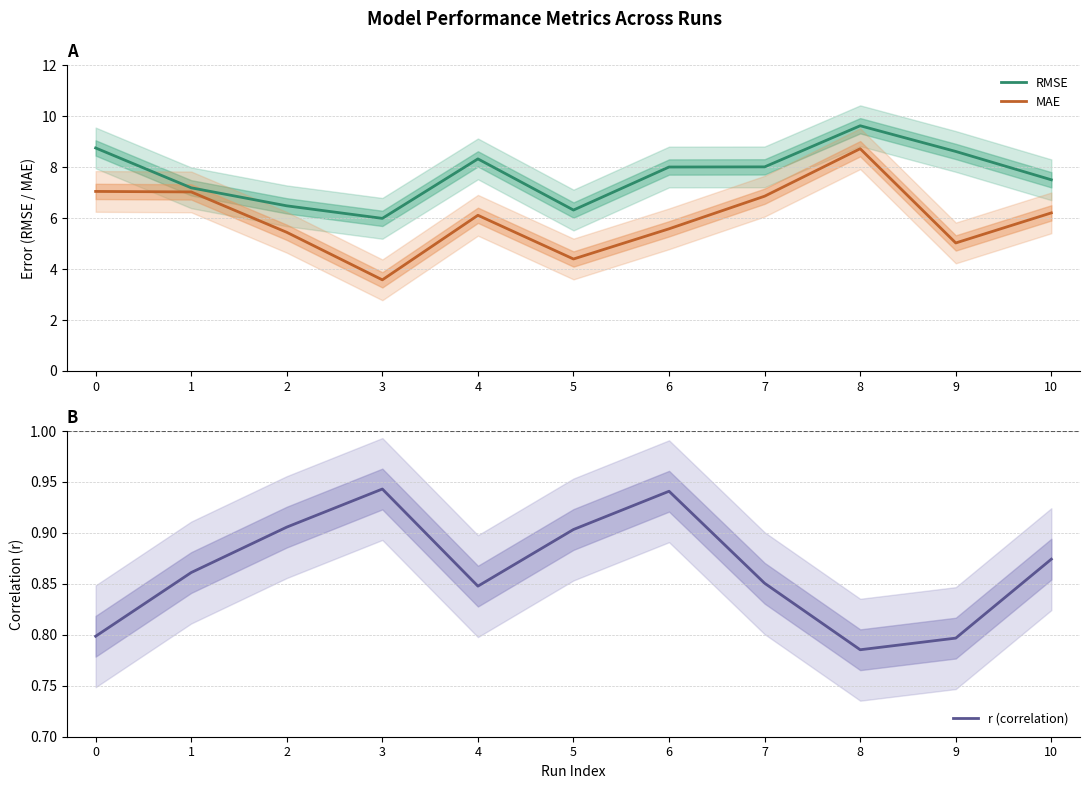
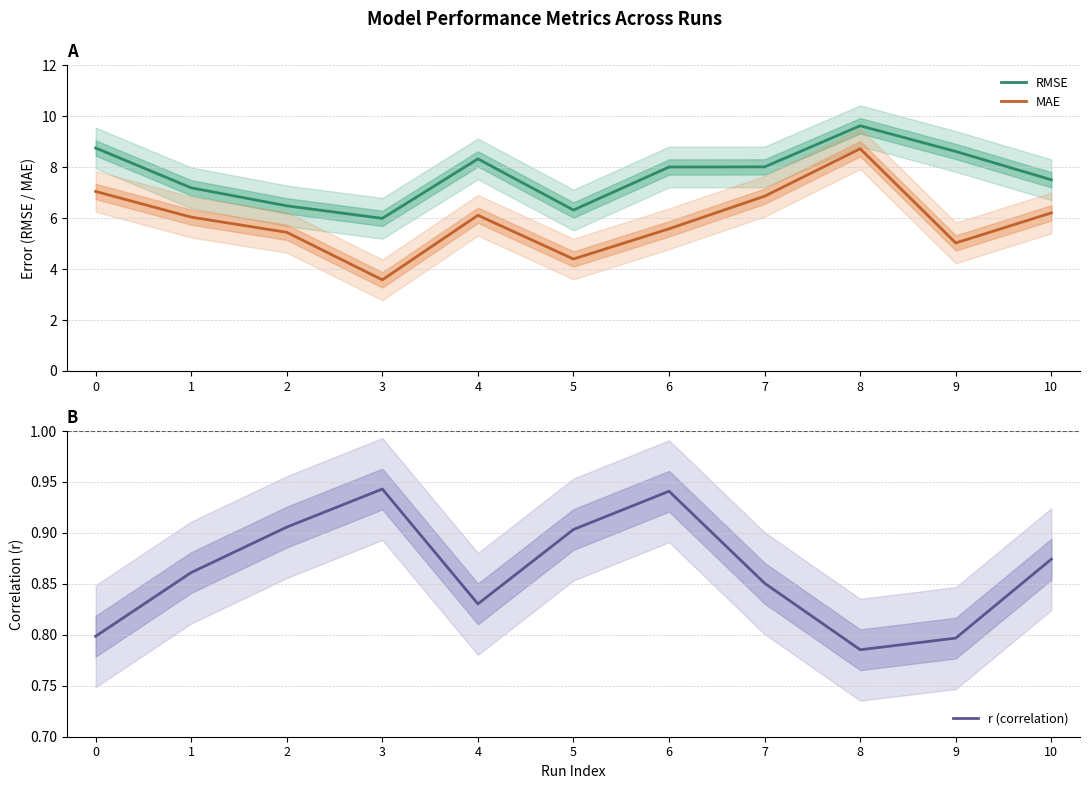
A, MAE, 1: 7.0 -> 6.0
B, r (correlation), 4: 0.848 -> 0.830
